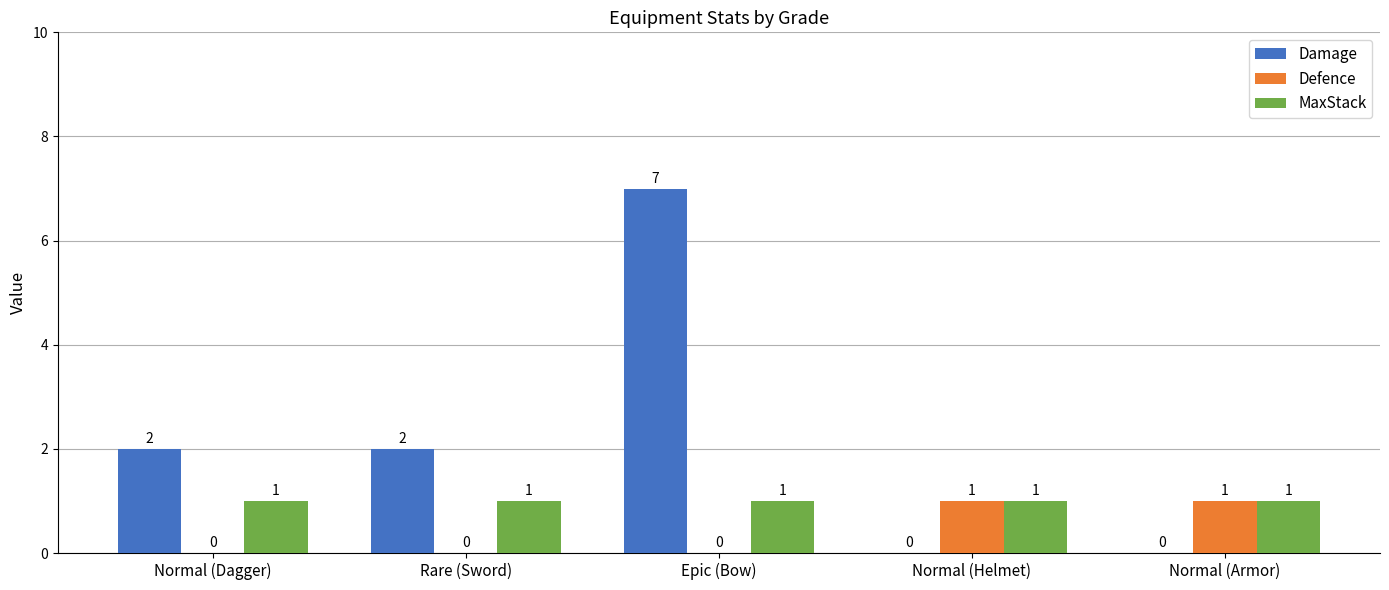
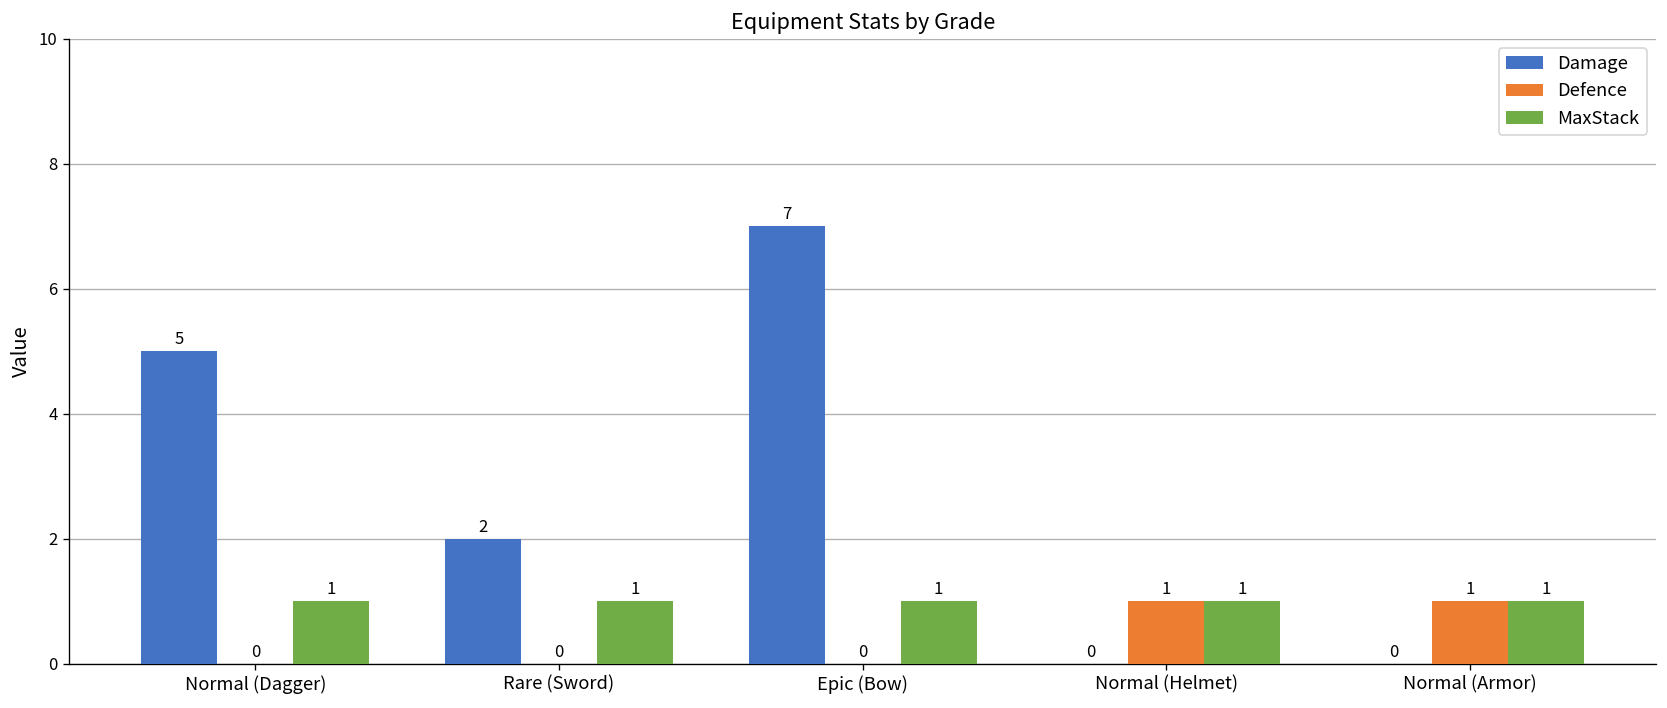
Damage, Normal (Dagger): 2 -> 5
